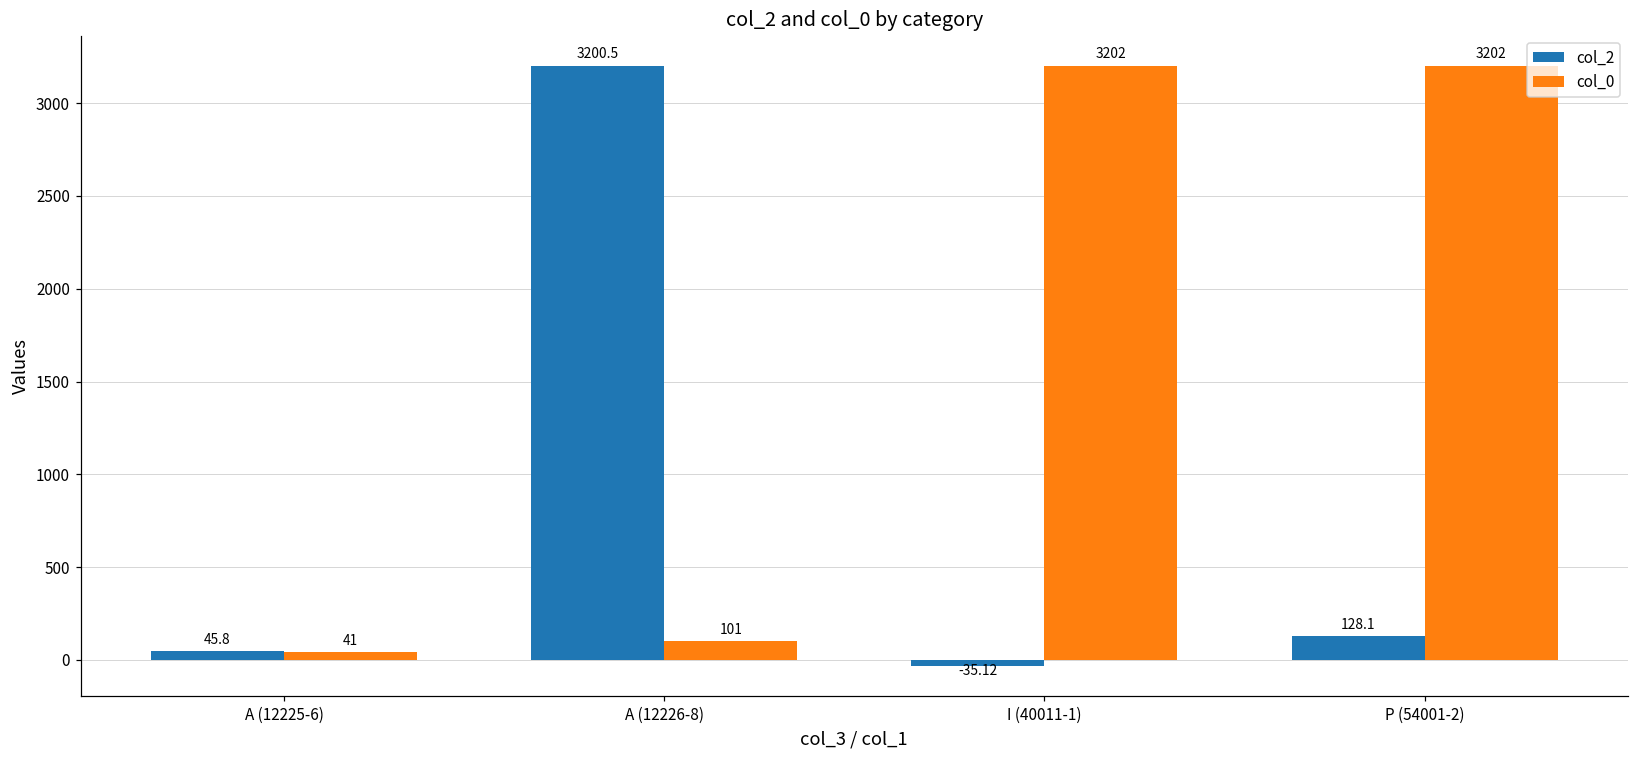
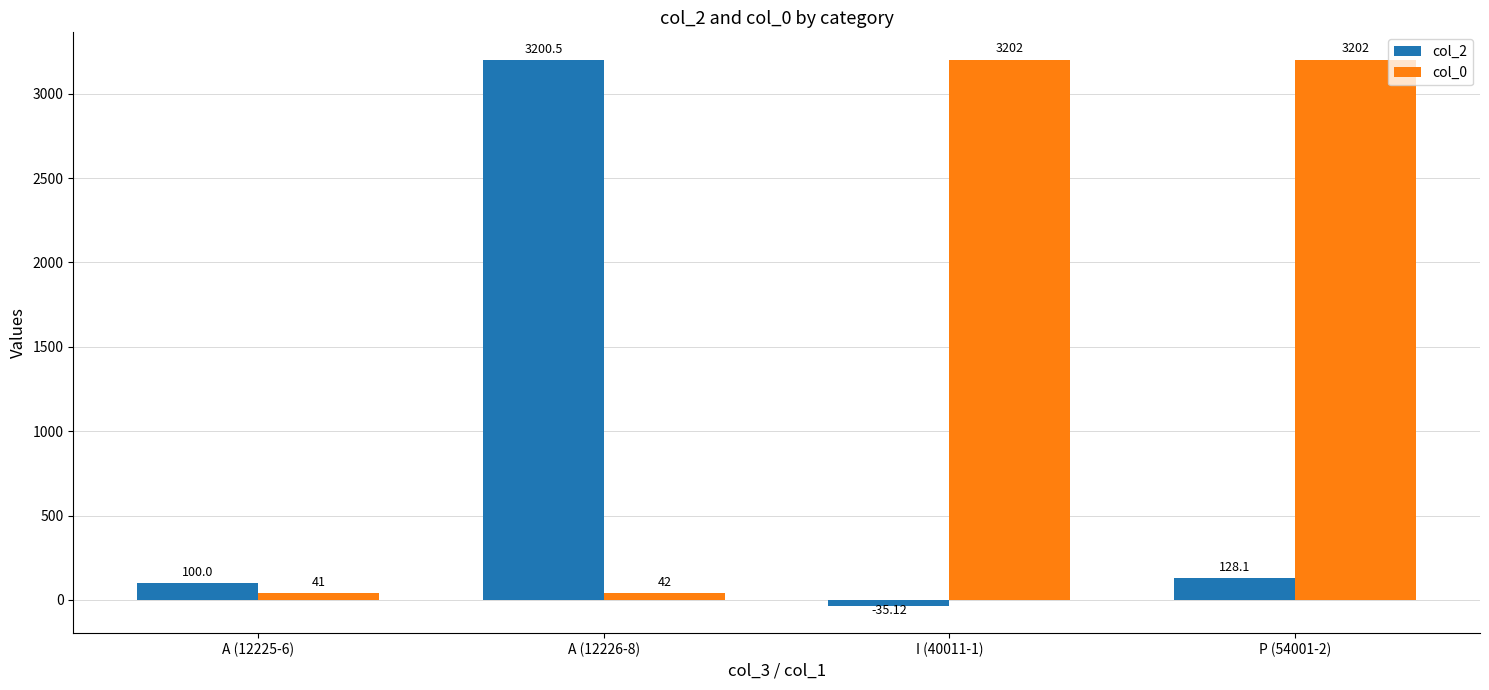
col_2, A (12225-6): 45.8 -> 100.0
col_0, A (12226-8): 101 -> 42
